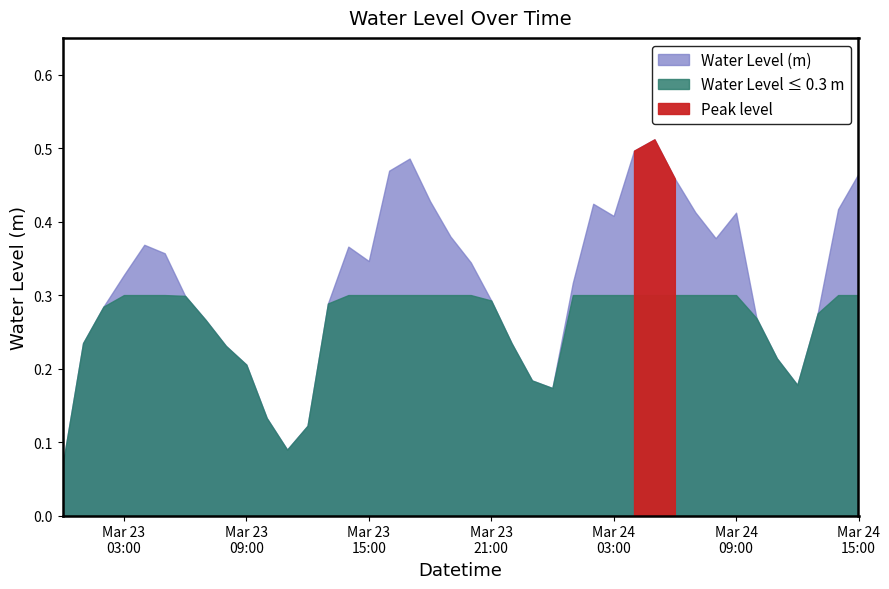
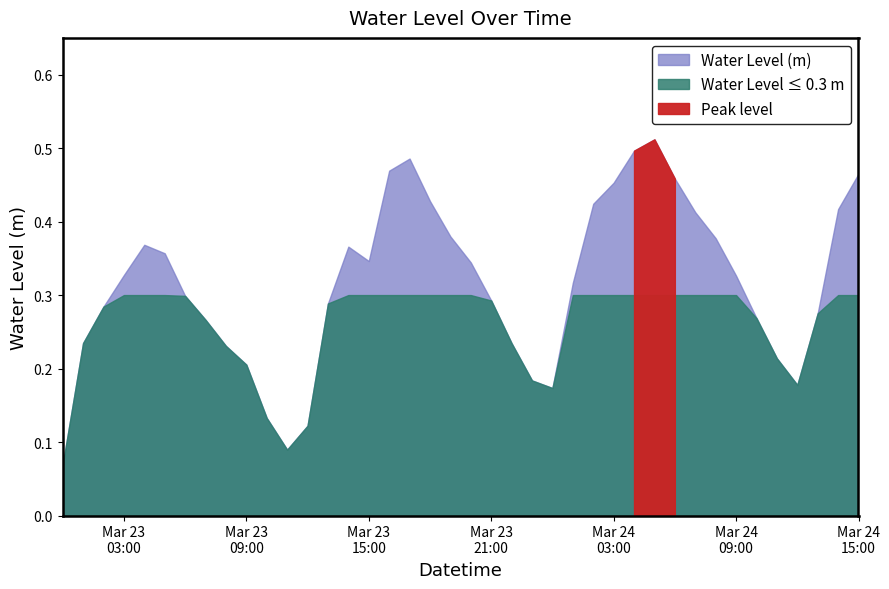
Water Level (m), Mar 24 03:00: 0.41 -> 0.45
Water Level (m), Mar 24 09:00: 0.41 -> 0.33
